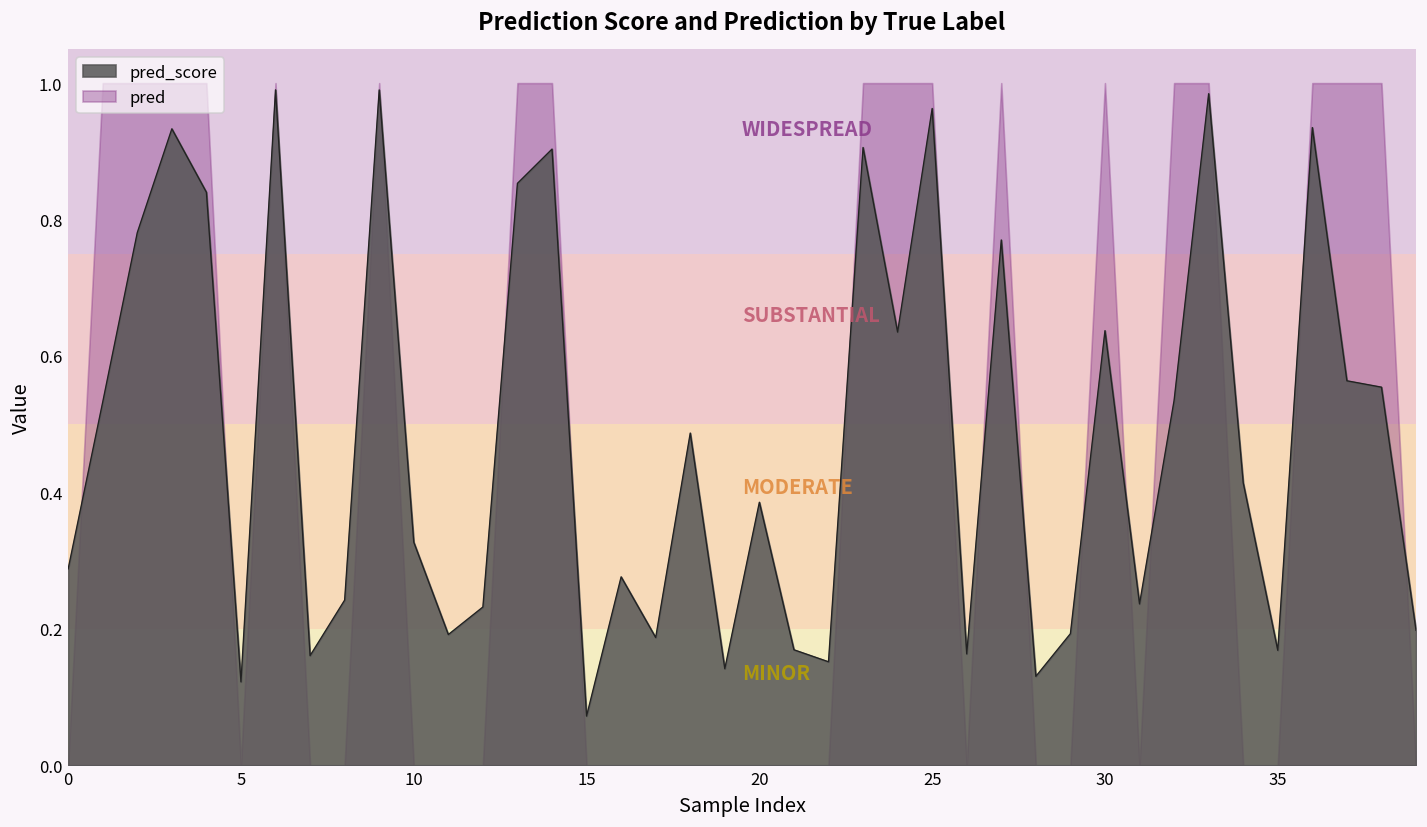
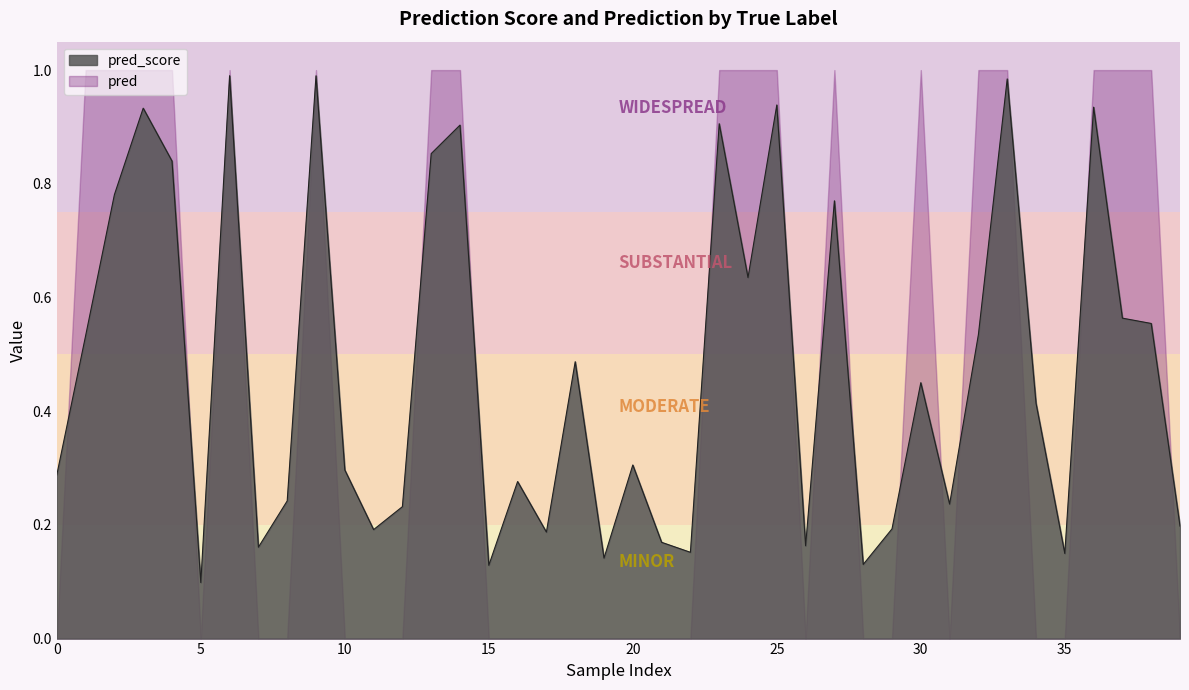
pred_score, 5: 0.12 -> 0.10
pred_score, 10: 0.33 -> 0.30
pred_score, 15: 0.07 -> 0.13
pred_score, 20: 0.39 -> 0.31
pred_score, 25: 0.96 -> 0.94
pred_score, 30: 0.64 -> 0.45
pred_score, 35: 0.17 -> 0.15
